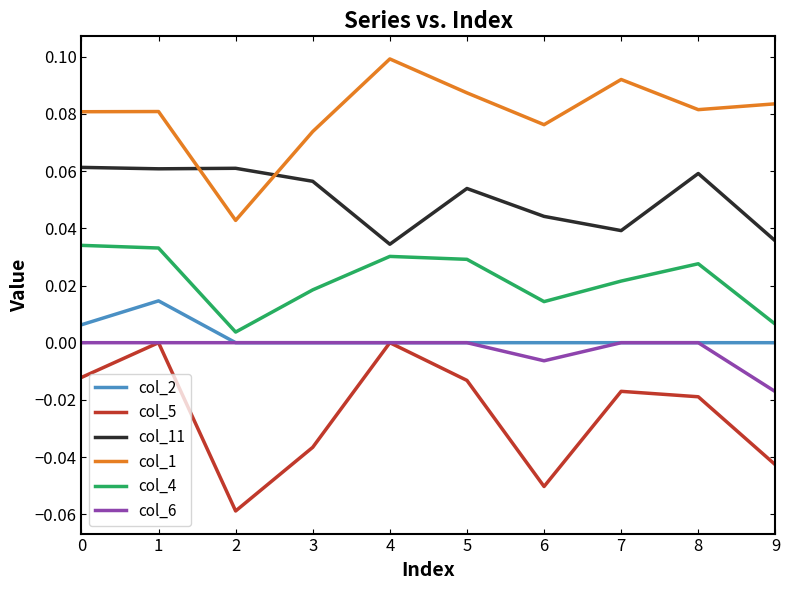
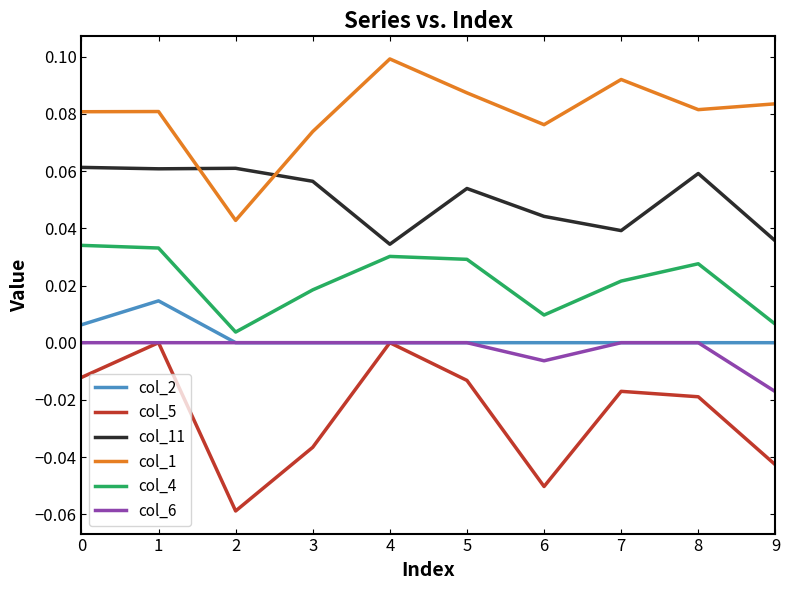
col_4, 6: 0.014 -> 0.010
